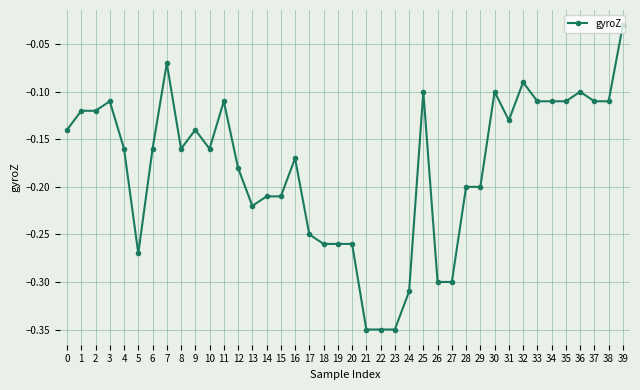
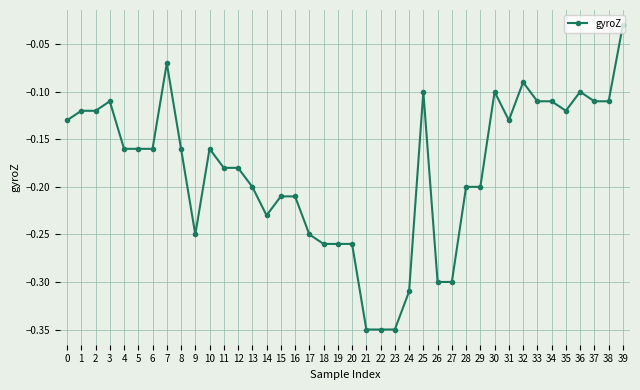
0: -0.14 -> -0.13
5: -0.27 -> -0.16
9: -0.14 -> -0.25
11: -0.11 -> -0.18
13: -0.22 -> -0.20
14: -0.21 -> -0.23
16: -0.17 -> -0.21
35: -0.11 -> -0.12
